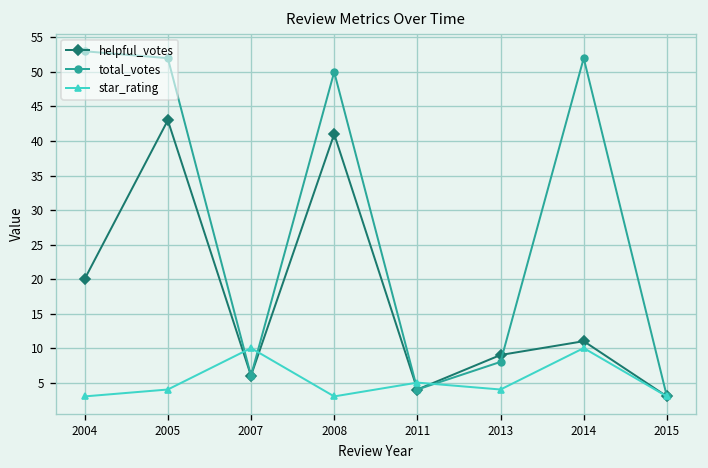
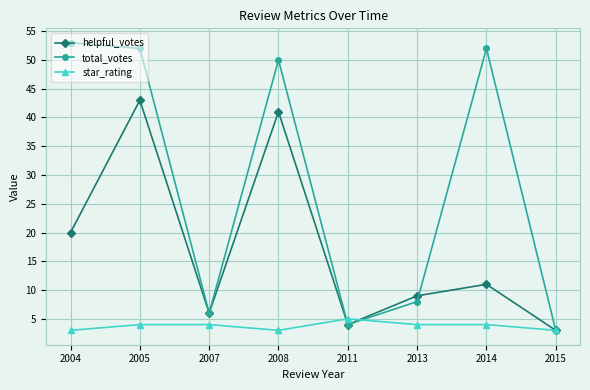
star_rating, 2007: 10 -> 4
star_rating, 2014: 10 -> 4
